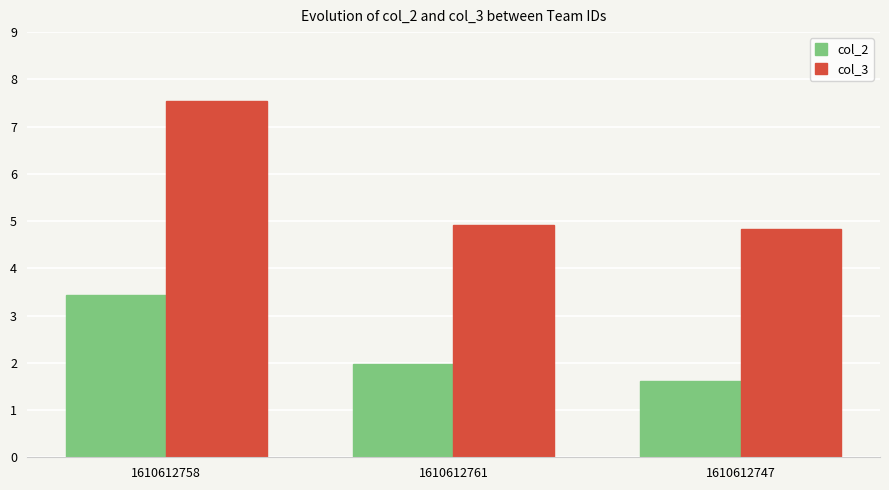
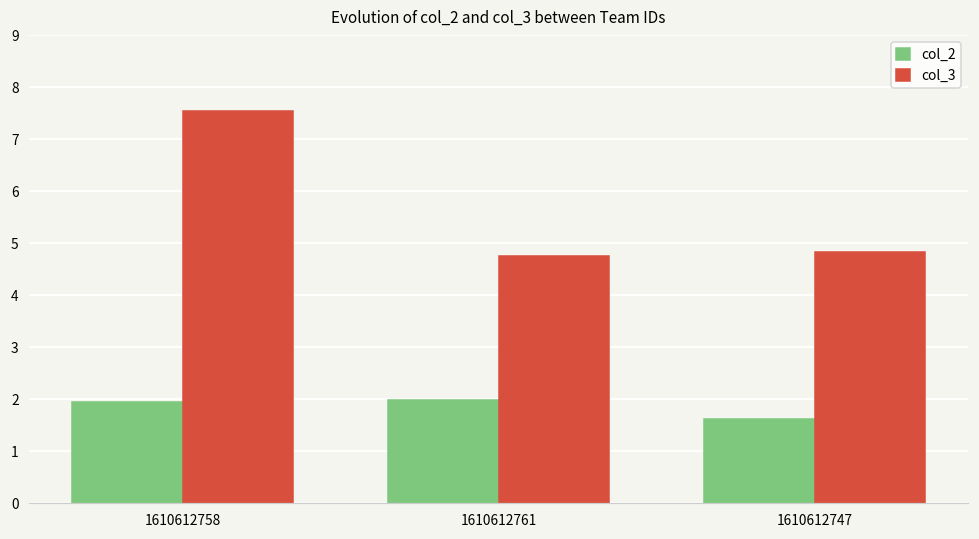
col_2, 1610612758: 3.4 -> 1.9
col_3, 1610612761: 4.9 -> 4.8
